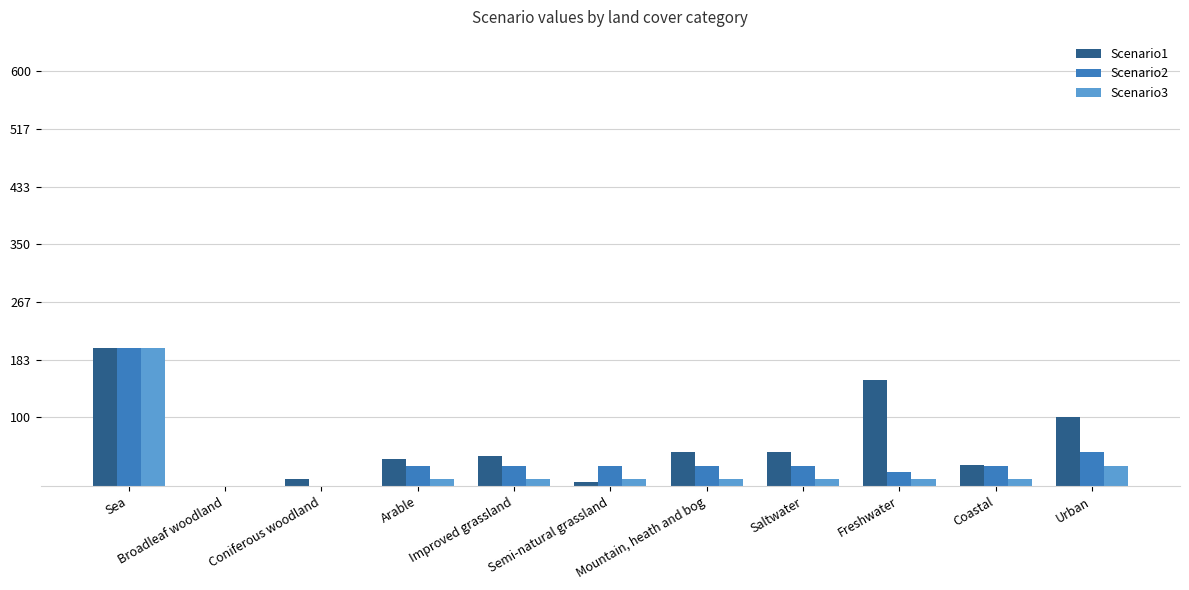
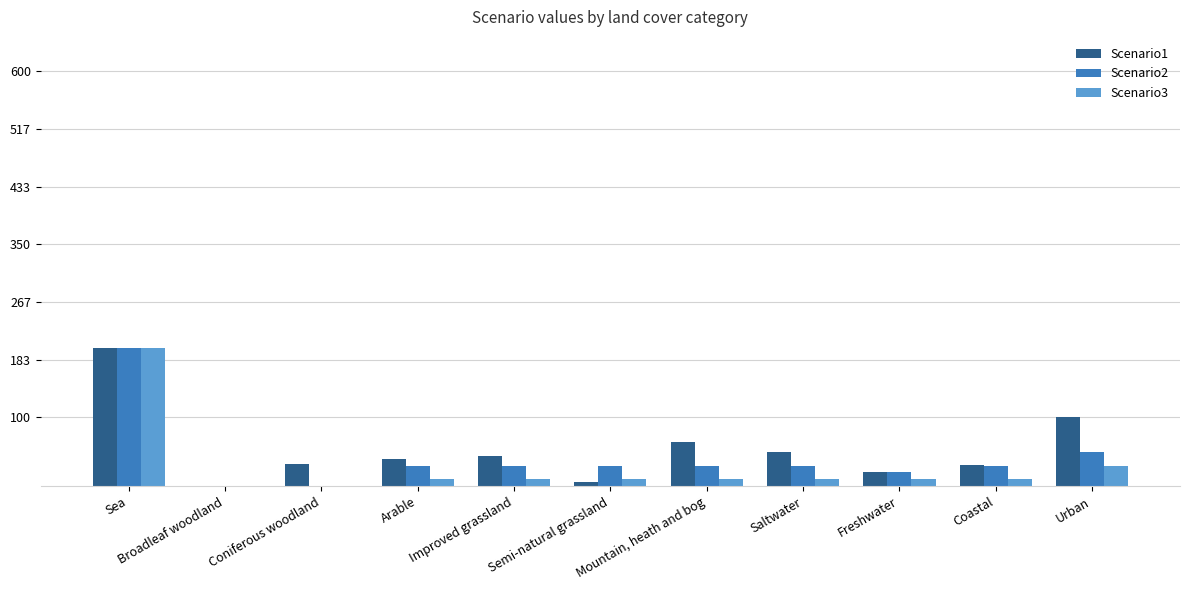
Scenario1, Coniferous woodland: 10 -> 30
Scenario1, Mountain, heath and bog: 50 -> 60
Scenario1, Freshwater: 150 -> 20
